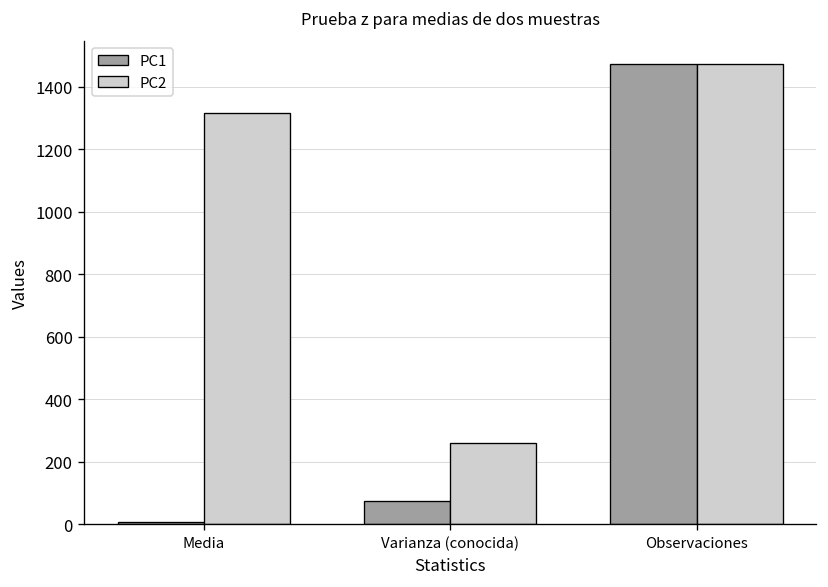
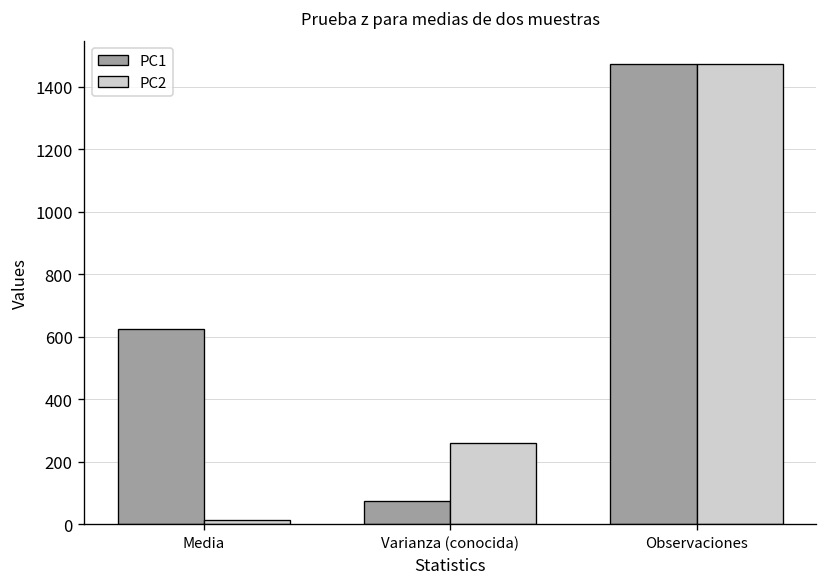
PC1, Media: 10 -> 630
PC2, Media: 1320 -> 10
